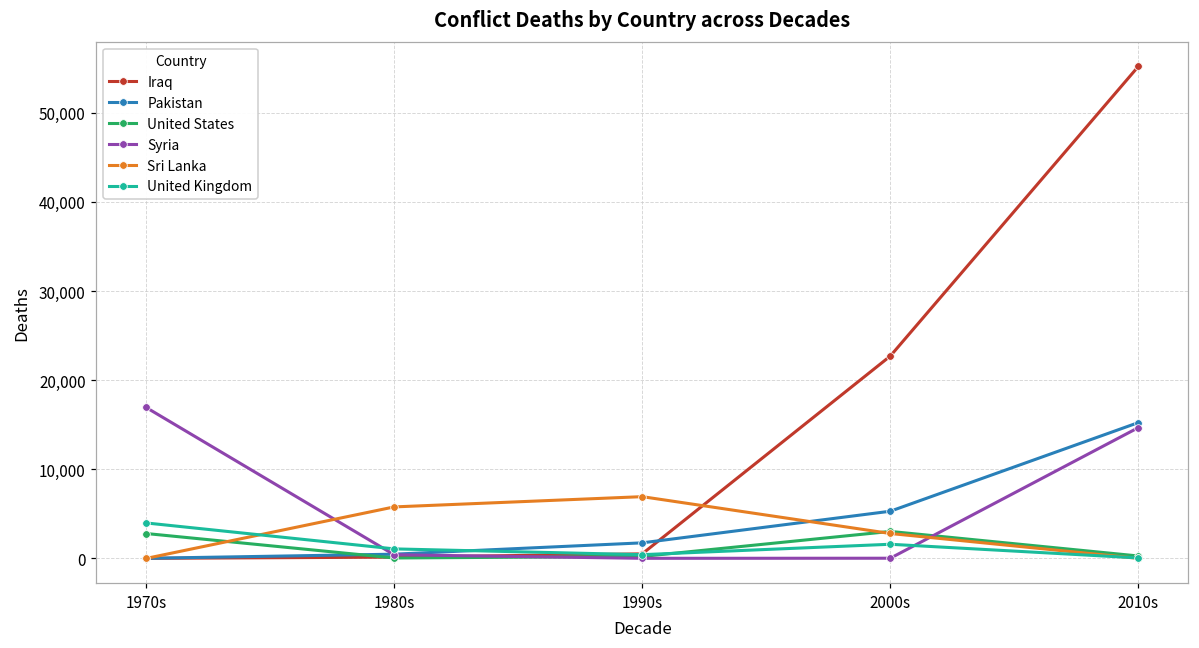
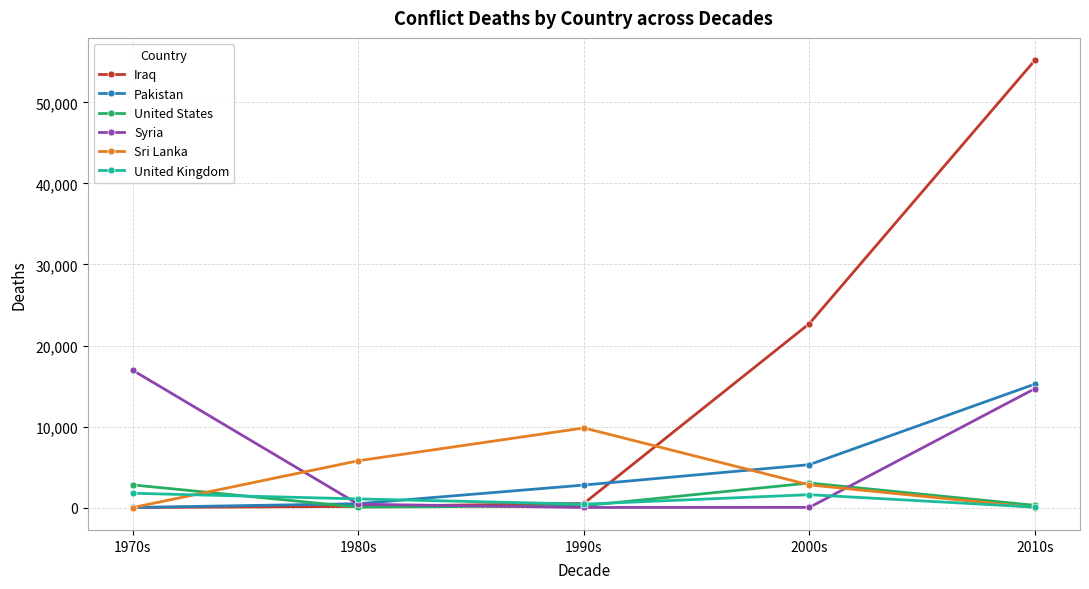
United Kingdom, 1970s: 4,000 -> 2,000
Pakistan, 1990s: 2,000 -> 3,000
Sri Lanka, 1990s: 7,000 -> 10,000
